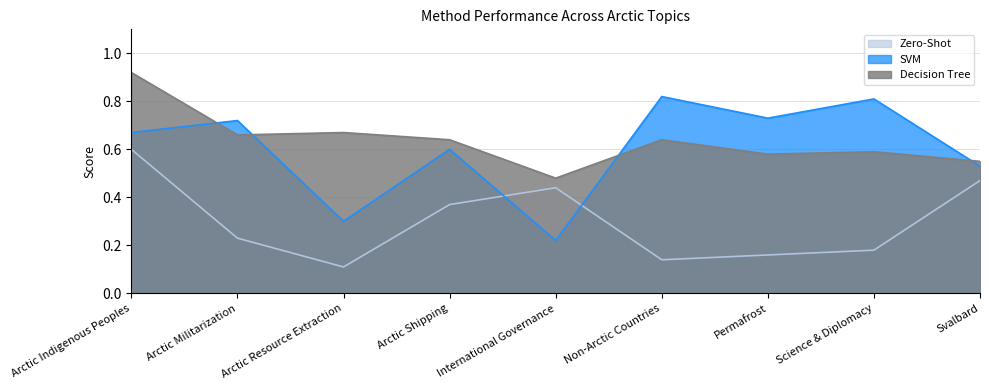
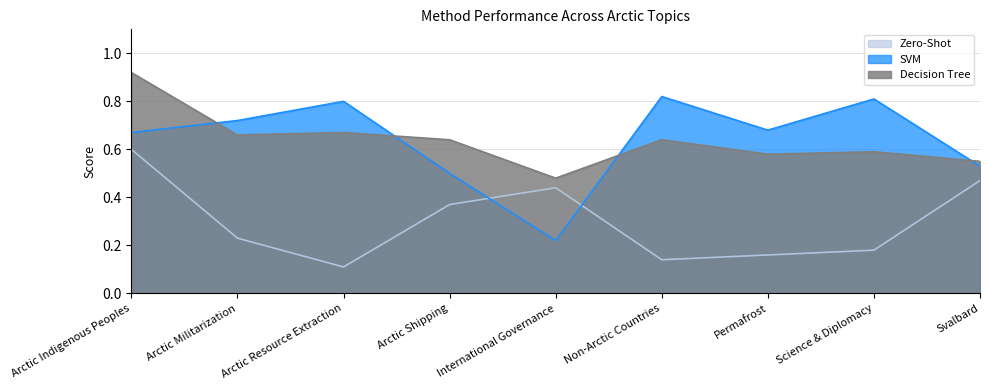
SVM, Arctic Resource Extraction: 0.3 -> 0.8
SVM, Arctic Shipping: 0.6 -> 0.5
SVM, Permafrost: 0.73 -> 0.68
